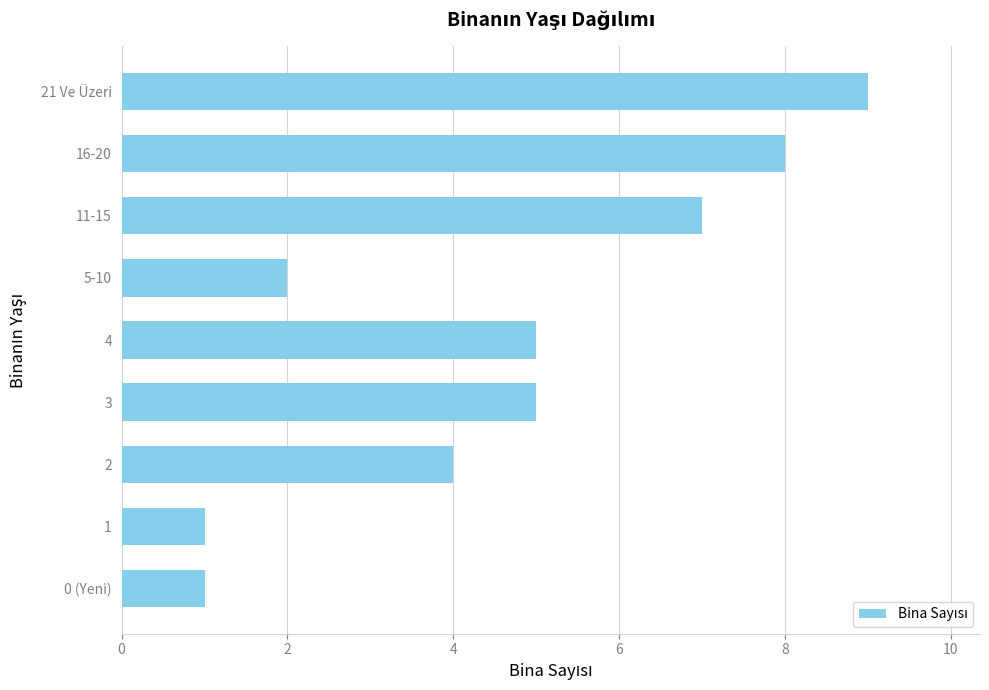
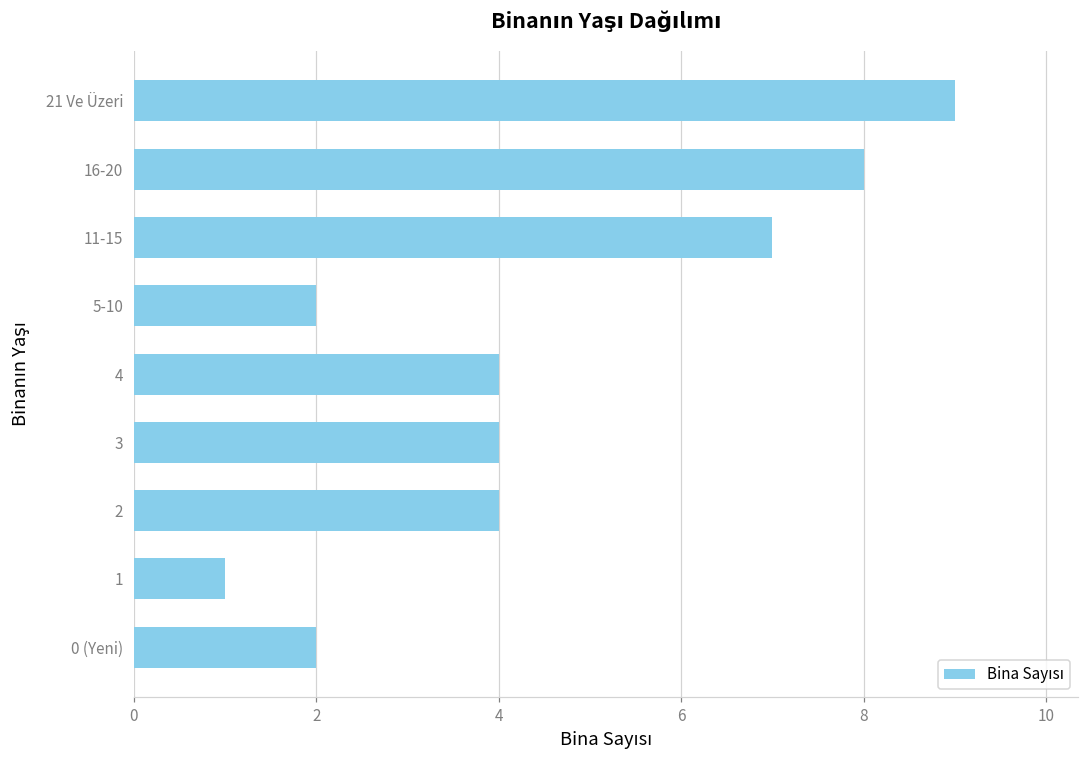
4: 5 -> 4
3: 5 -> 4
0 (Yeni): 1 -> 2
